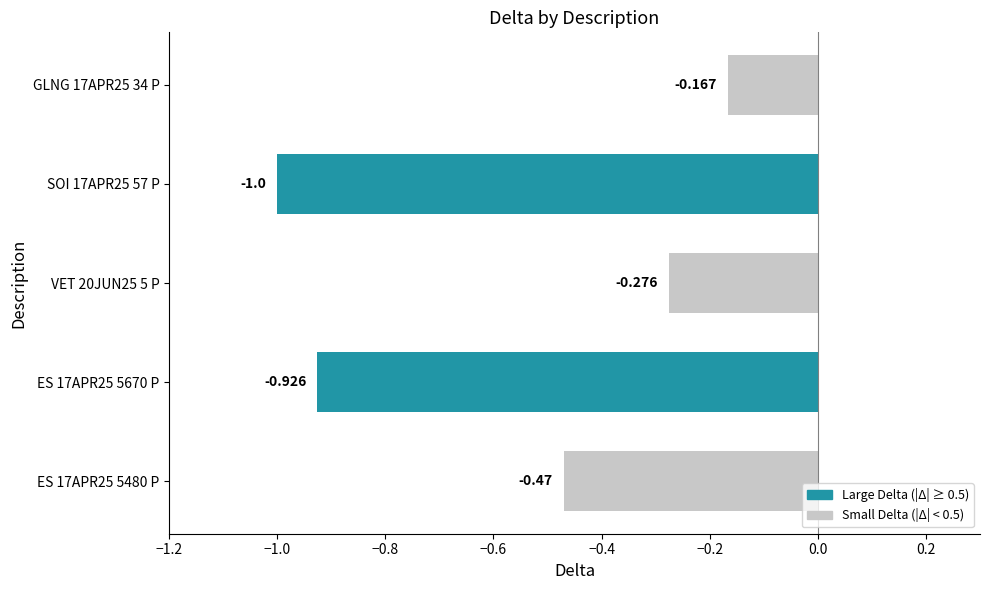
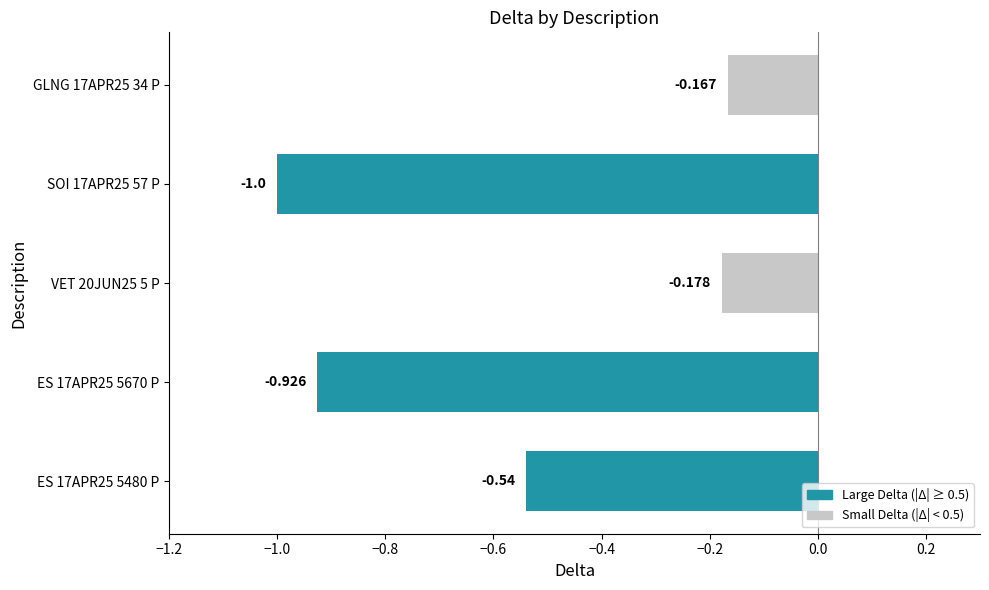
VET 20JUN25 5 P: -0.276 -> -0.178
ES 17APR25 5480 P: -0.47 -> -0.54
